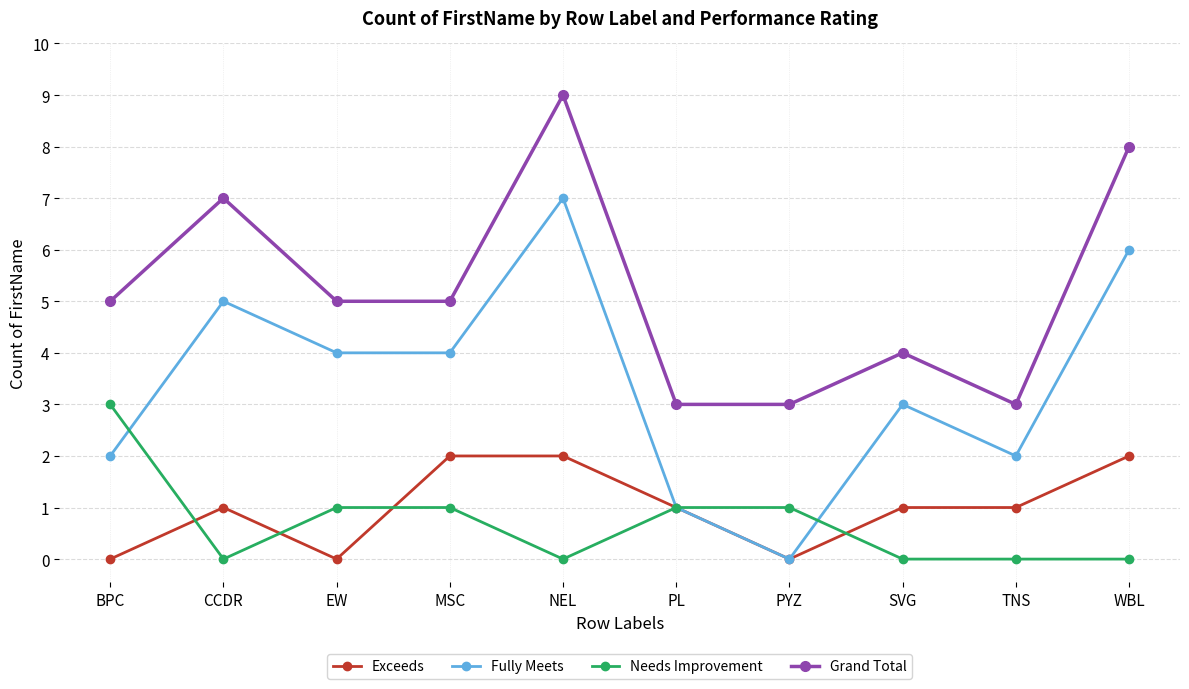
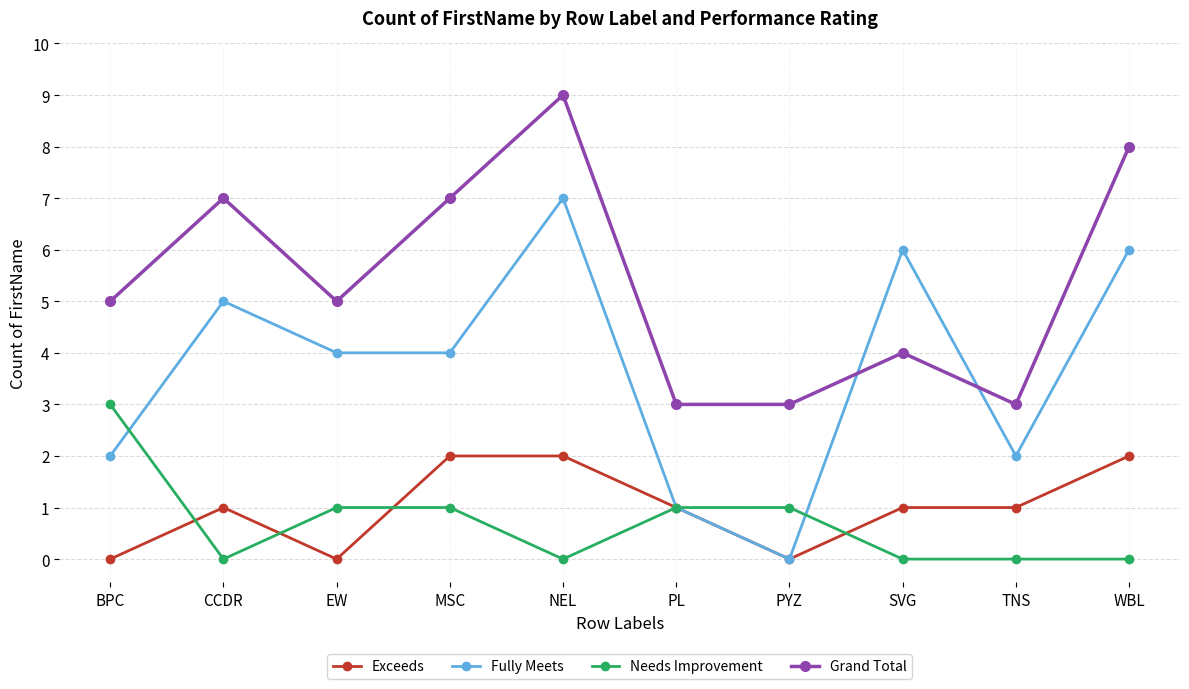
Grand Total, MSC: 5 -> 7
Fully Meets, SVG: 3 -> 6
